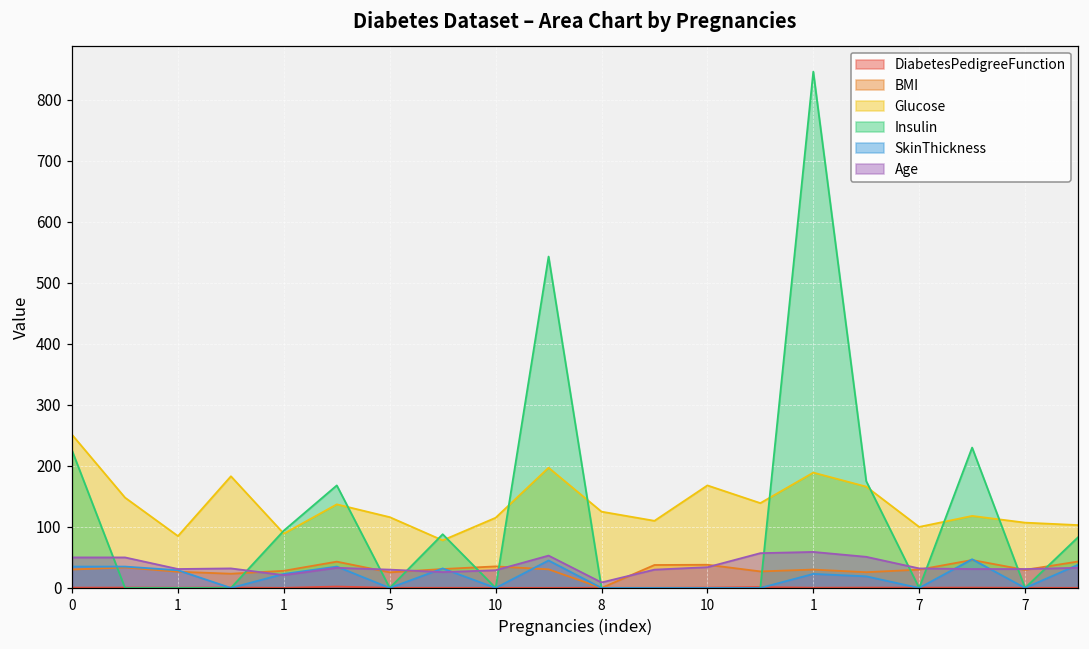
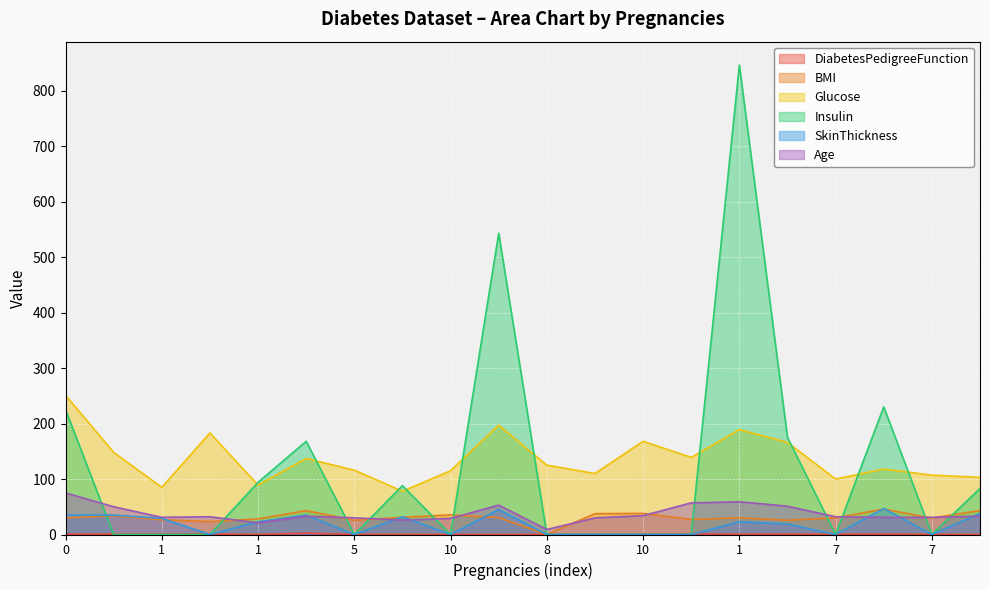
Age, 0: 50 -> 80
